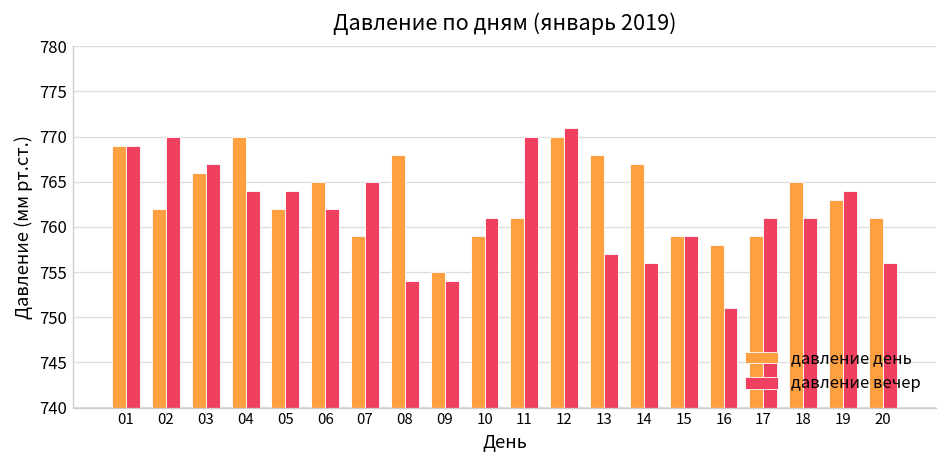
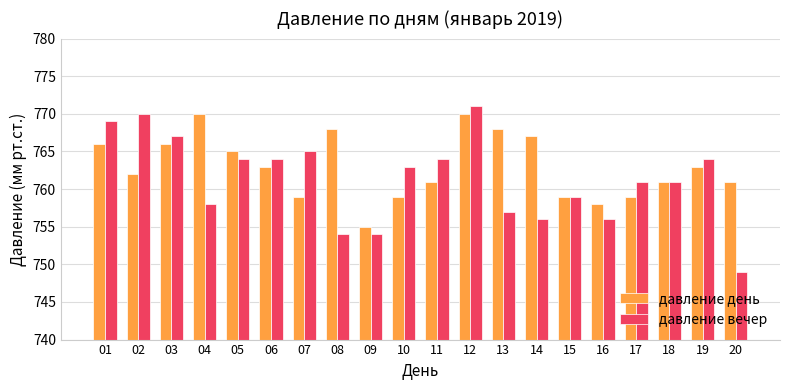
давление день, 01: 769 -> 766
давление вечер, 04: 764 -> 758
давление день, 05: 762 -> 765
давление день, 06: 765 -> 763
давление вечер, 06: 762 -> 764
давление вечер, 10: 761 -> 763
давление вечер, 11: 770 -> 764
давление вечер, 16: 751 -> 756
давление день, 18: 765 -> 761
давление вечер, 20: 756 -> 749
